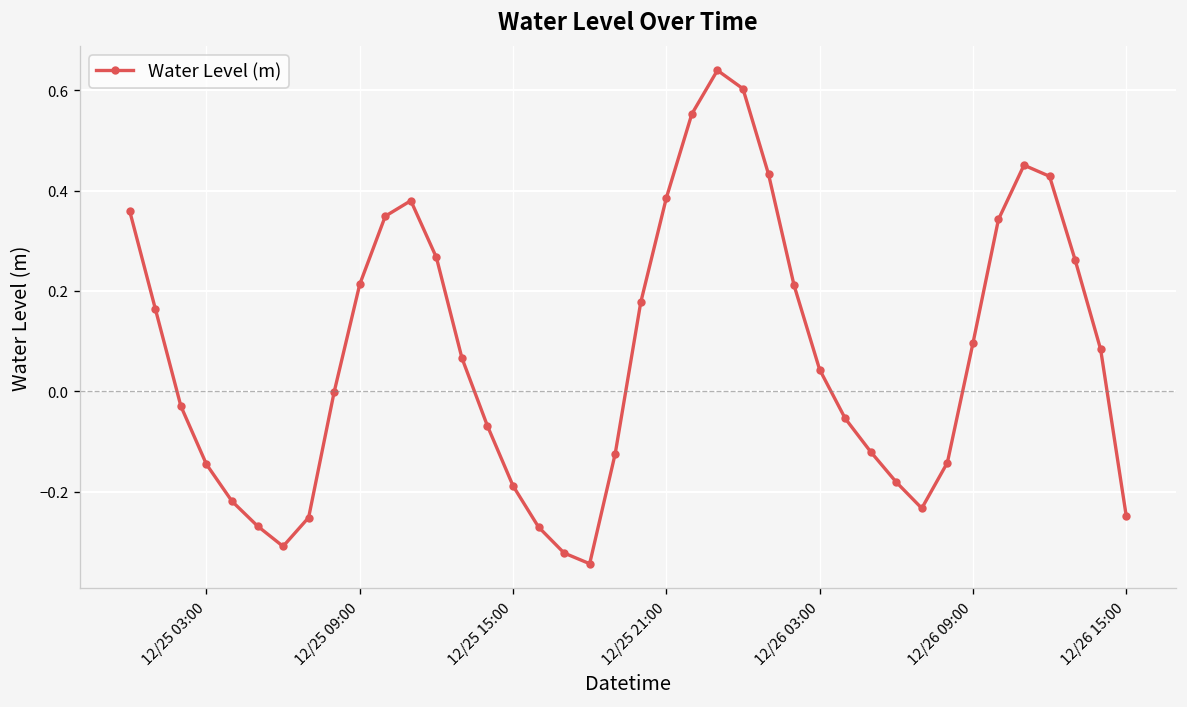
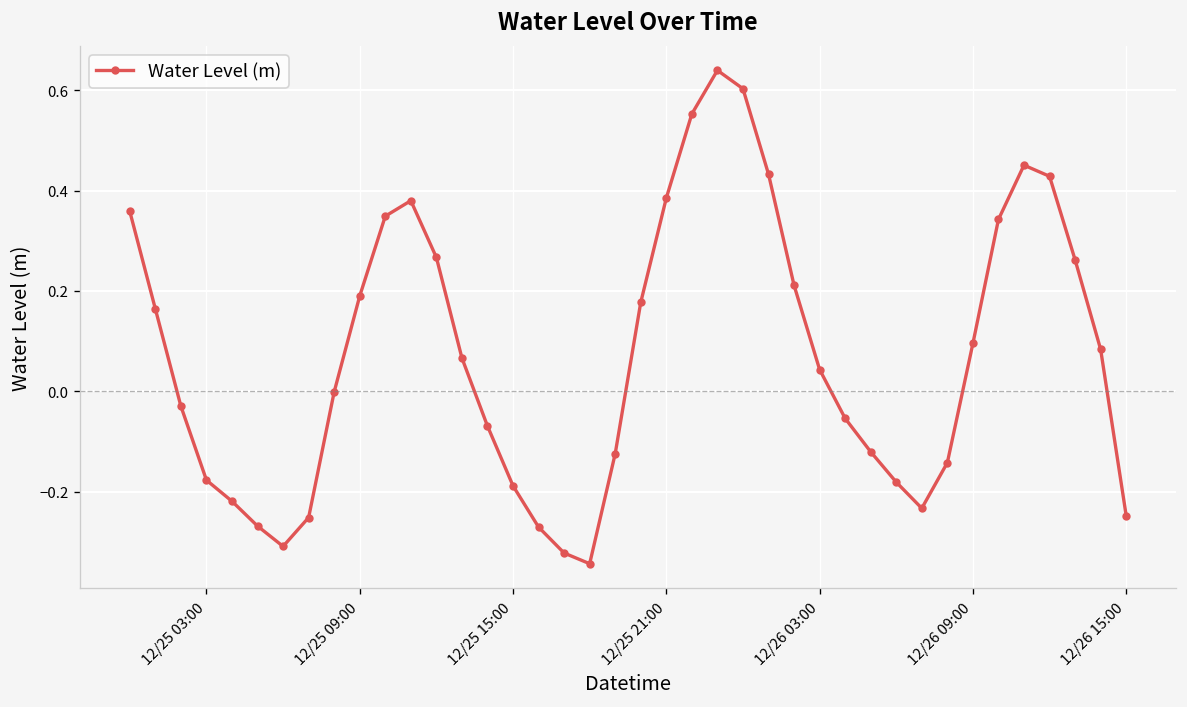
12/25 03:00: -0.15 -> -0.18
12/25 09:00: 0.21 -> 0.19
